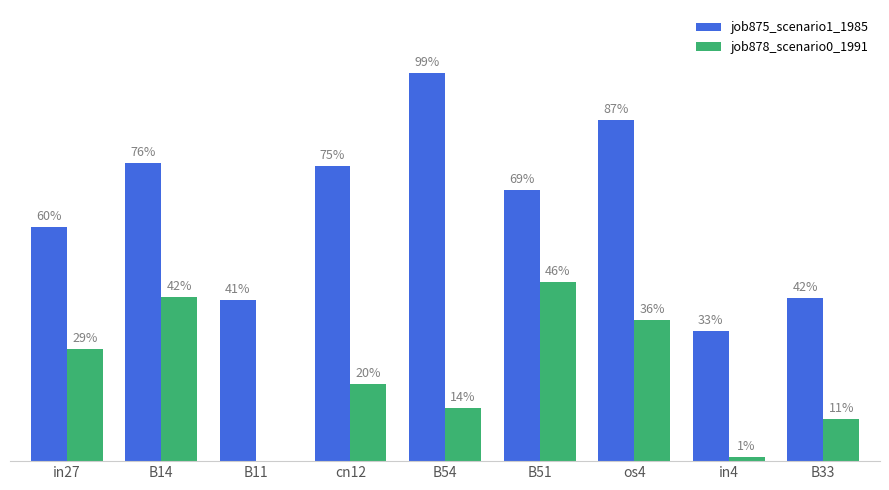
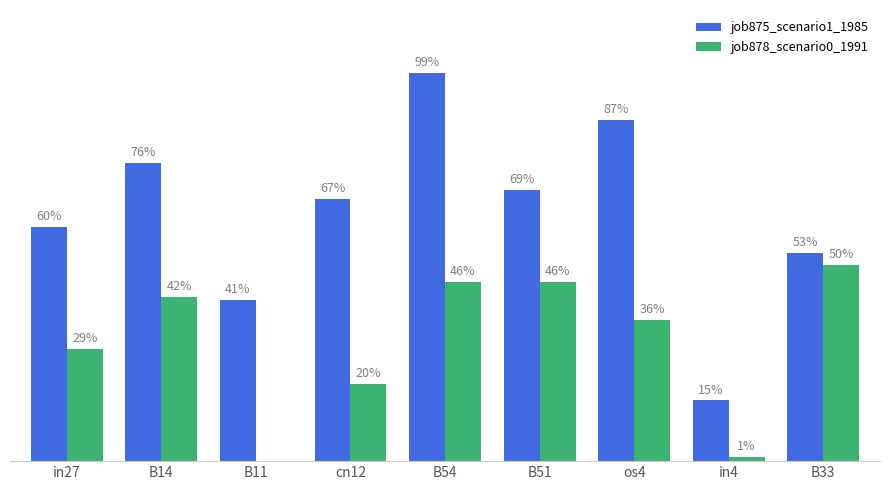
job875_scenario1_1985, cn12: 75% -> 67%
job878_scenario0_1991, B54: 14% -> 46%
job875_scenario1_1985, in4: 33% -> 15%
job875_scenario1_1985, B33: 42% -> 53%
job878_scenario0_1991, B33: 11% -> 50%
